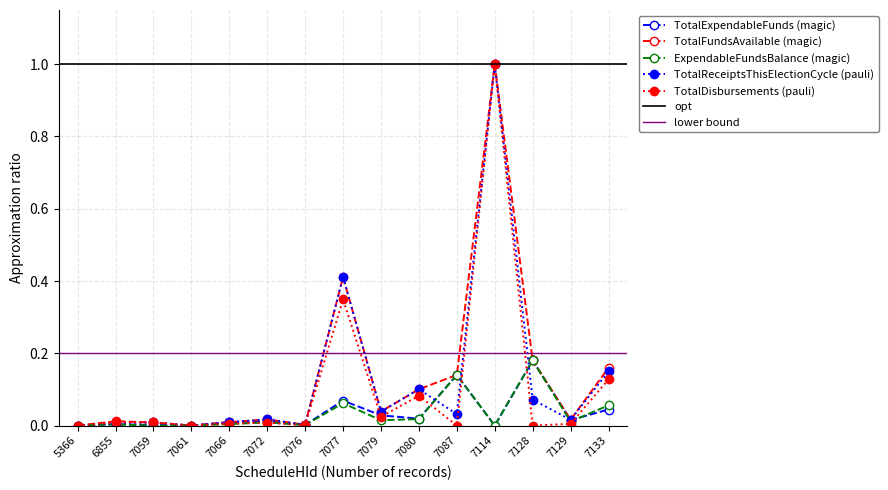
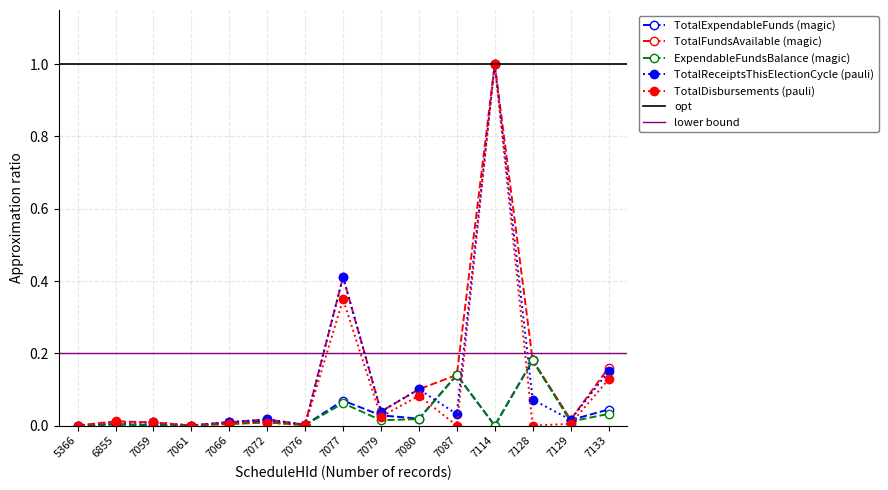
ExpendableFundsBalance (magic), 7133: 0.06 -> 0.03
